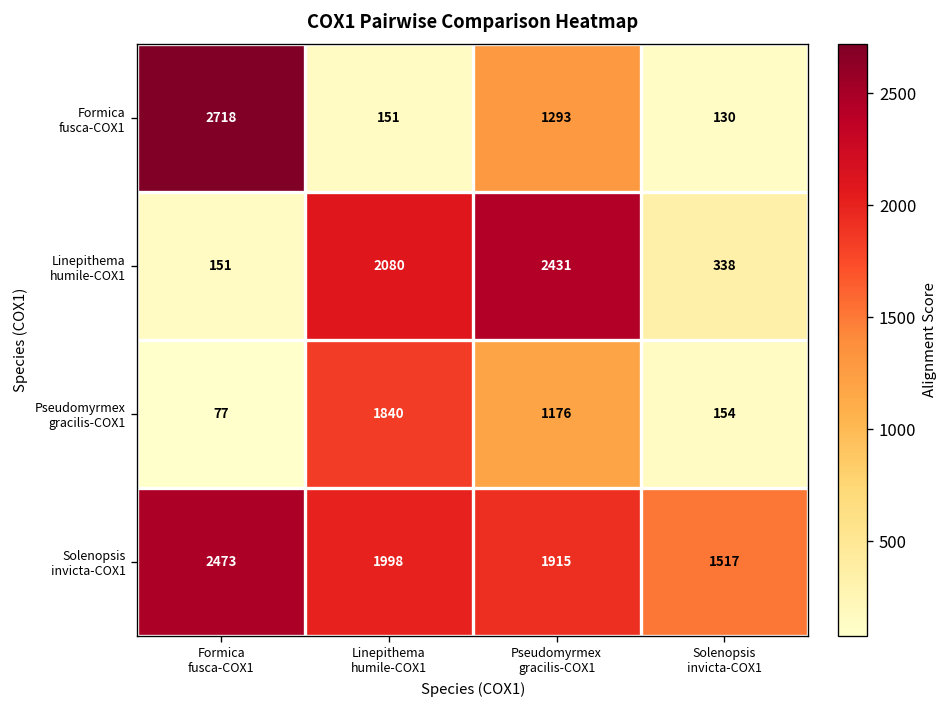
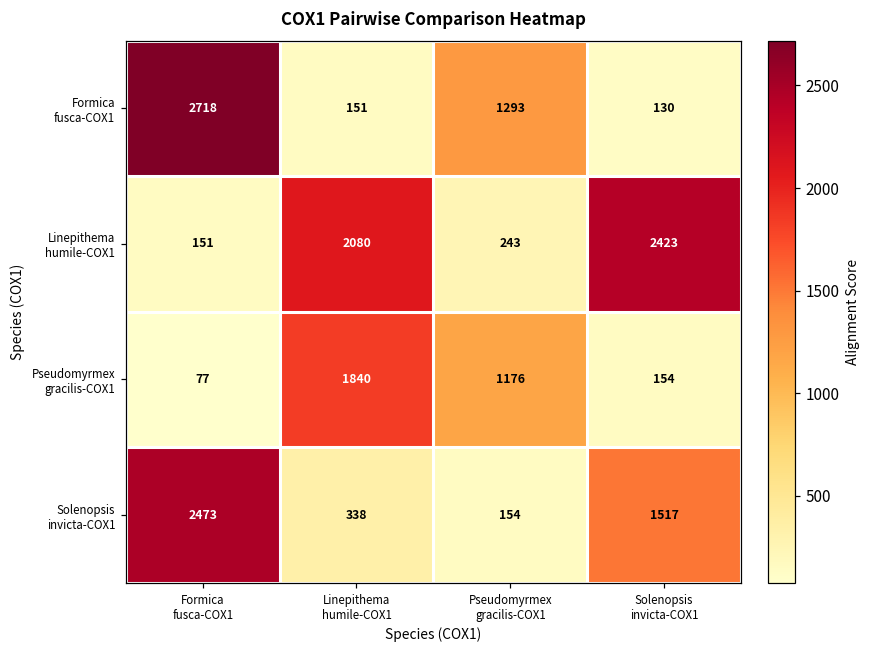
Linepithema humile-COX1, Pseudomyrmex gracilis-COX1: 2431 -> 243
Linepithema humile-COX1, Solenopsis invicta-COX1: 338 -> 2423
Solenopsis invicta-COX1, Linepithema humile-COX1: 1998 -> 338
Solenopsis invicta-COX1, Pseudomyrmex gracilis-COX1: 1915 -> 154
